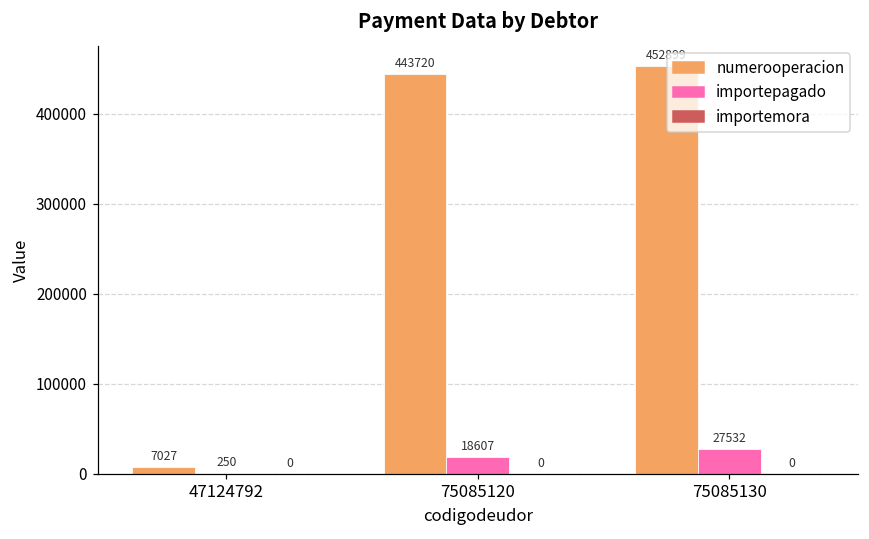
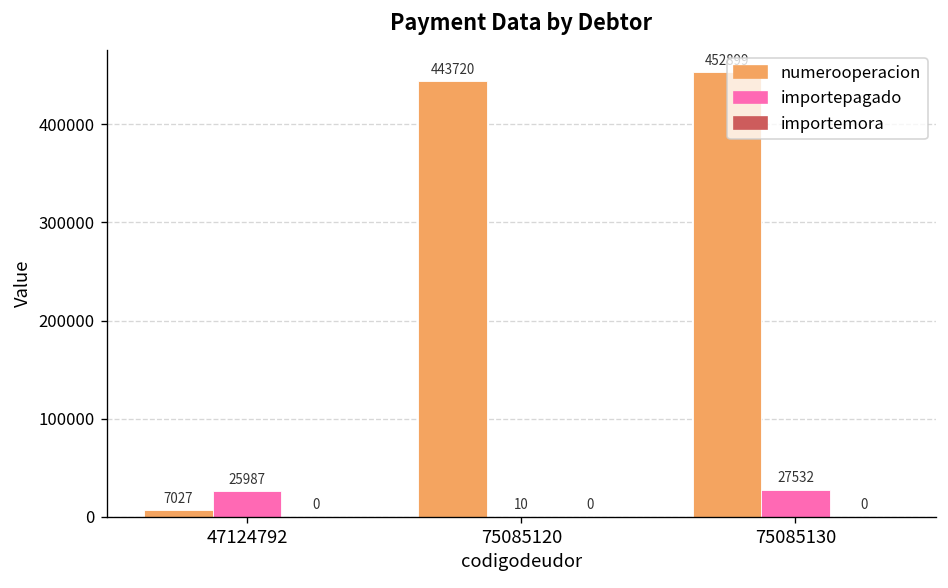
importepagado, 47124792: 250 -> 25987
importepagado, 75085120: 18607 -> 10
